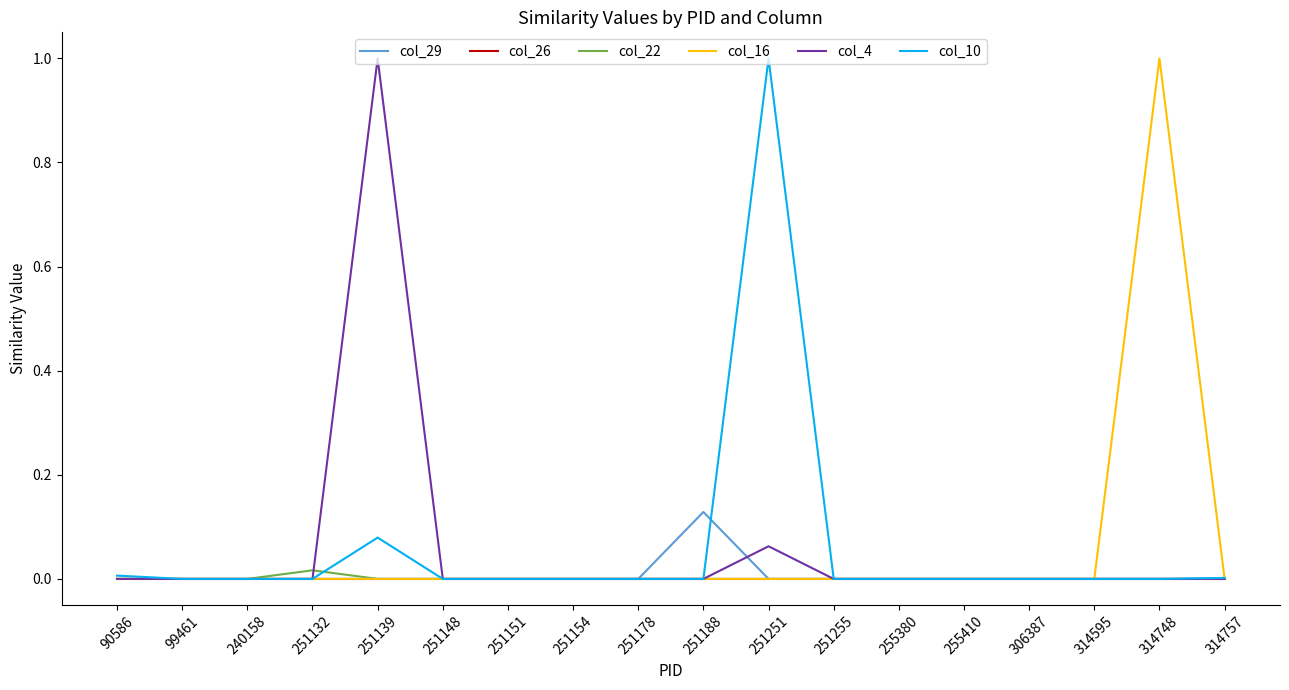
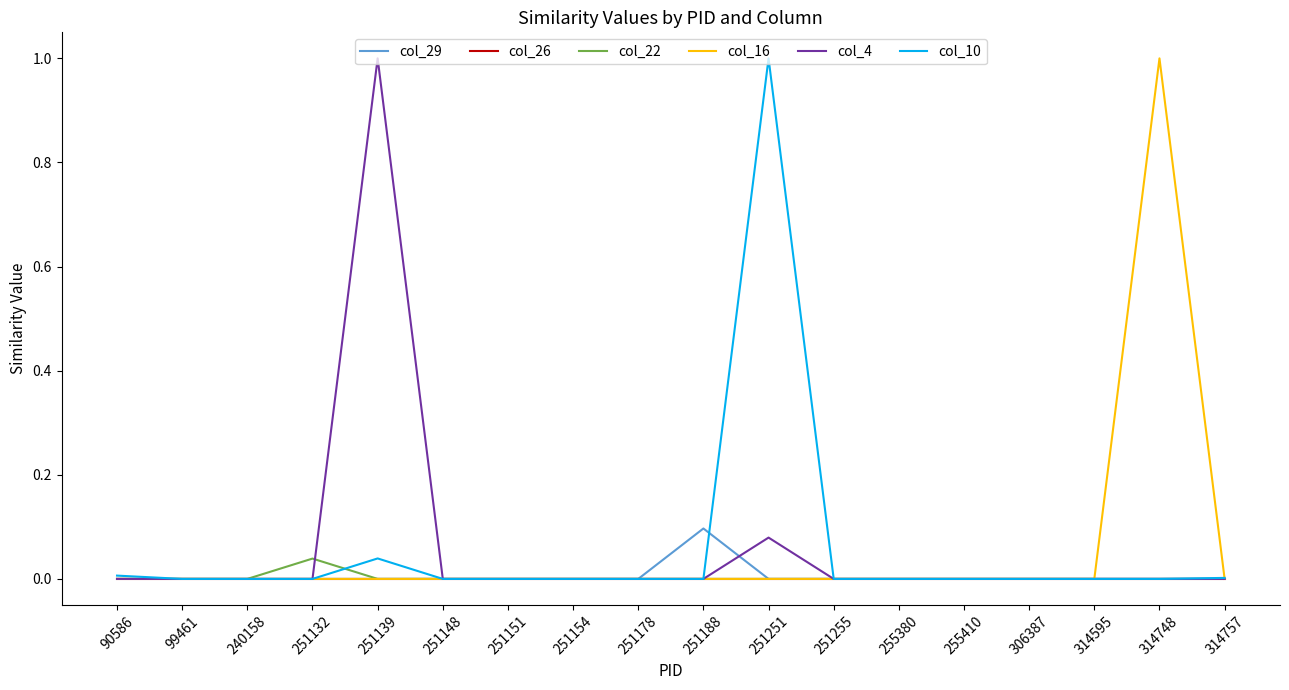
col_22, 251132: 0.02 -> 0.04
col_10, 251139: 0.08 -> 0.04
col_29, 251188: 0.13 -> 0.10
col_4, 251251: 0.06 -> 0.08
